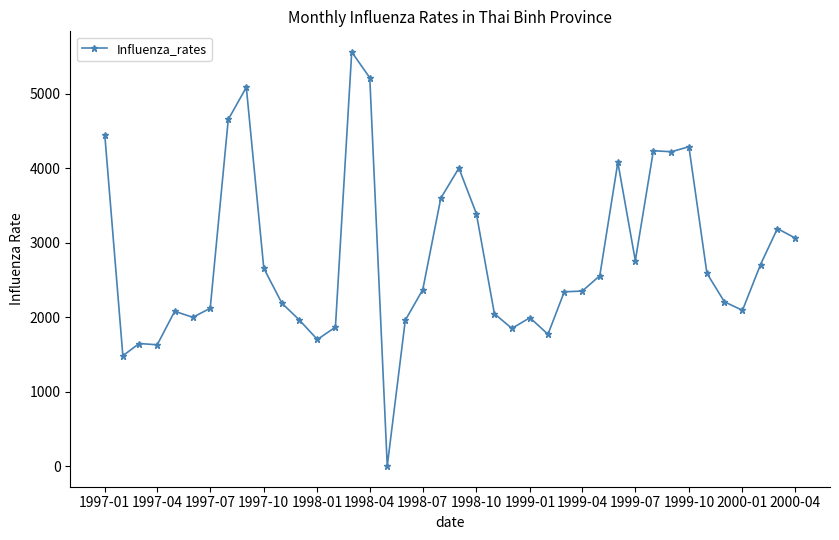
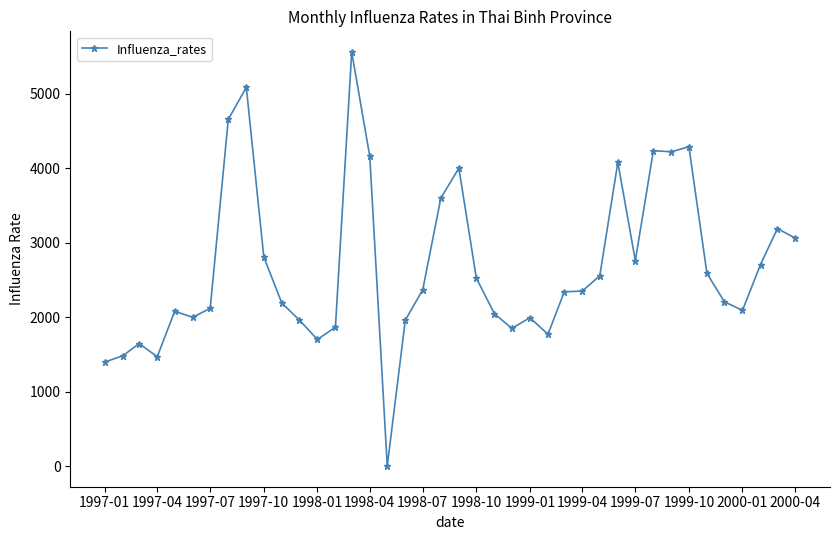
1997-01: 4400 -> 1400
1997-04: 1600 -> 1500
1997-10: 2700 -> 2800
1998-04: 5200 -> 4200
1998-10: 3400 -> 2500
